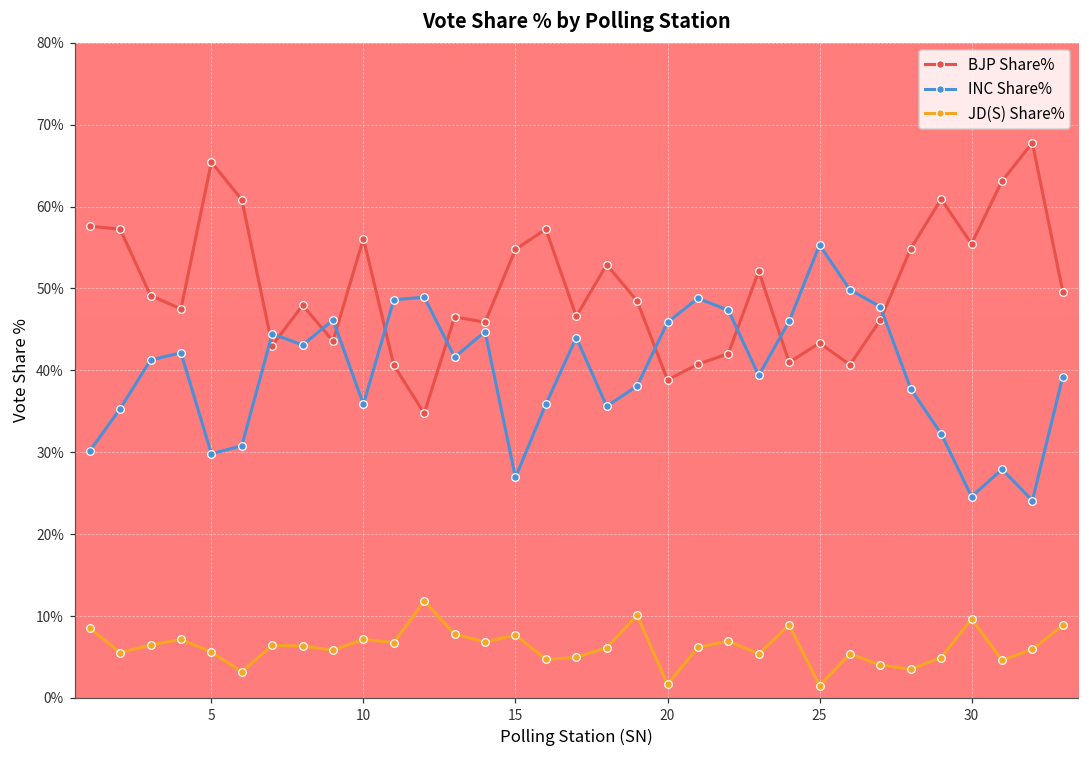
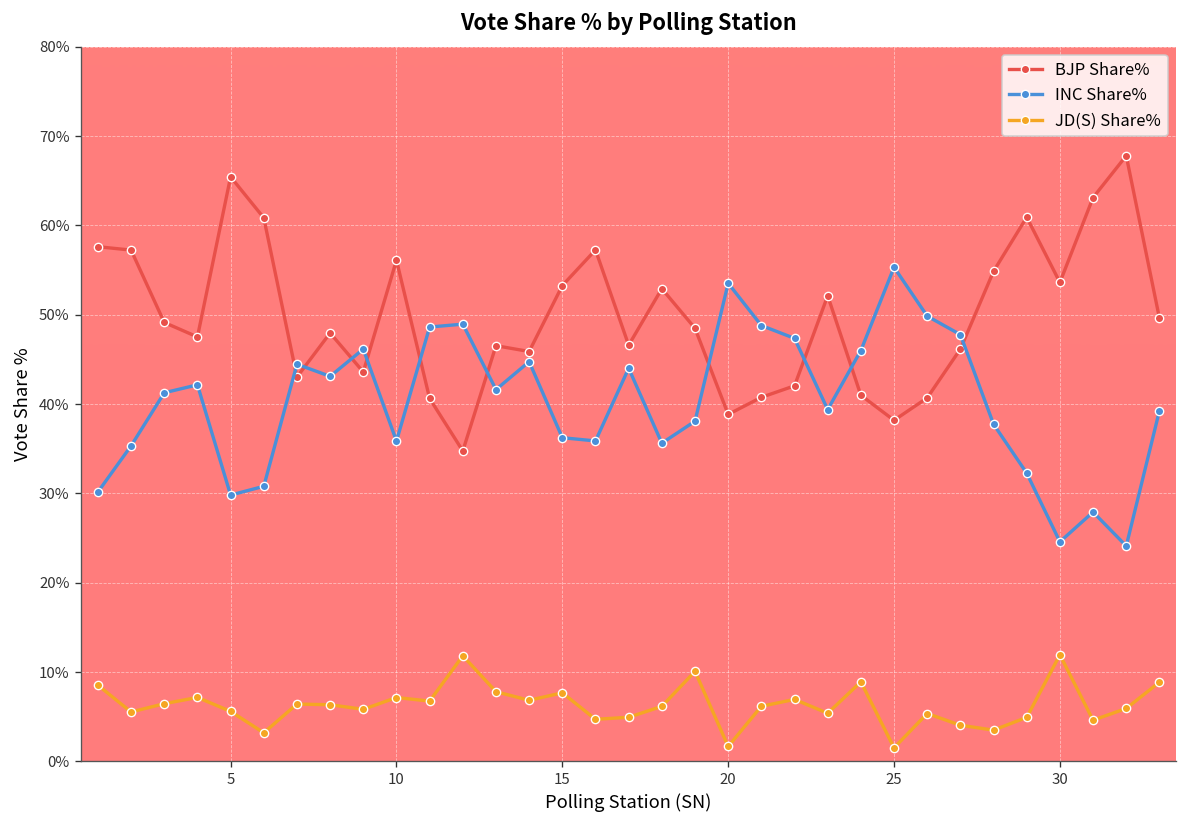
BJP Share%, 15: 55% -> 53%
INC Share%, 15: 27% -> 36%
INC Share%, 20: 46% -> 54%
BJP Share%, 25: 43% -> 38%
BJP Share%, 30: 55% -> 54%
JD(S) Share%, 30: 10% -> 12%
